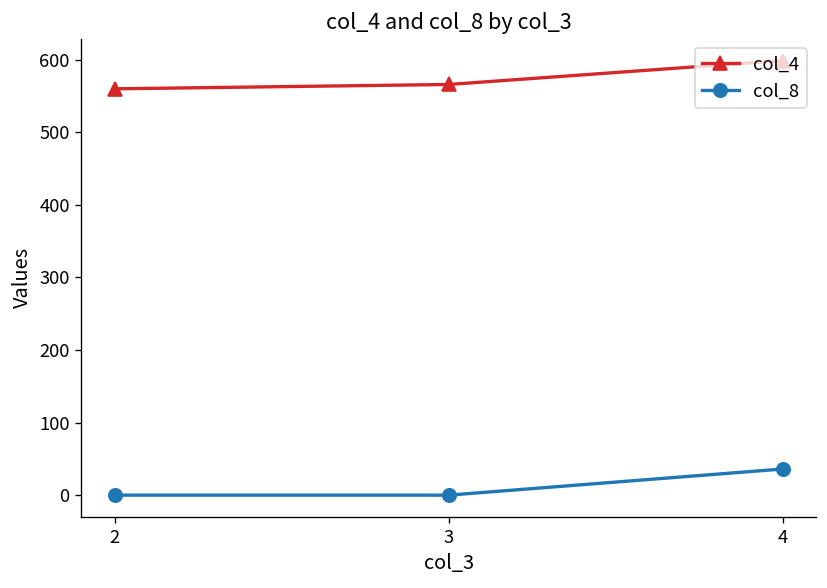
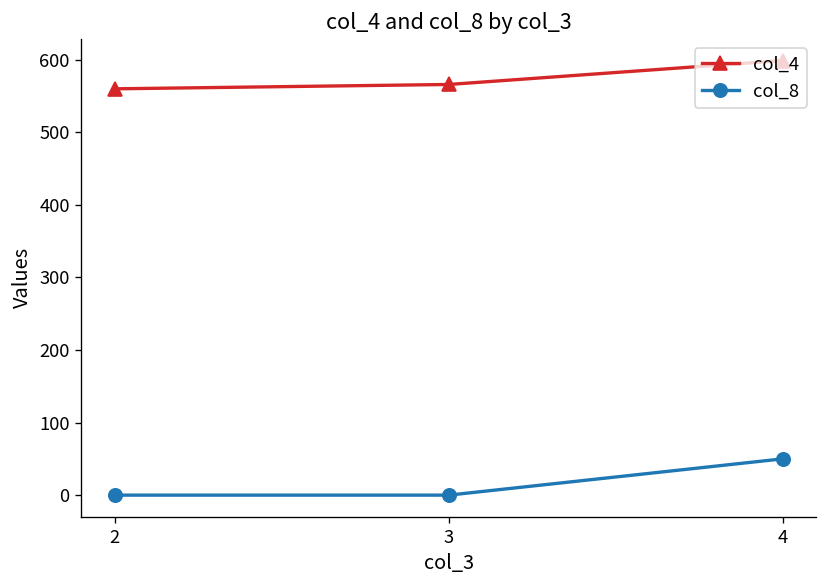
col_8, 4: 40 -> 50
